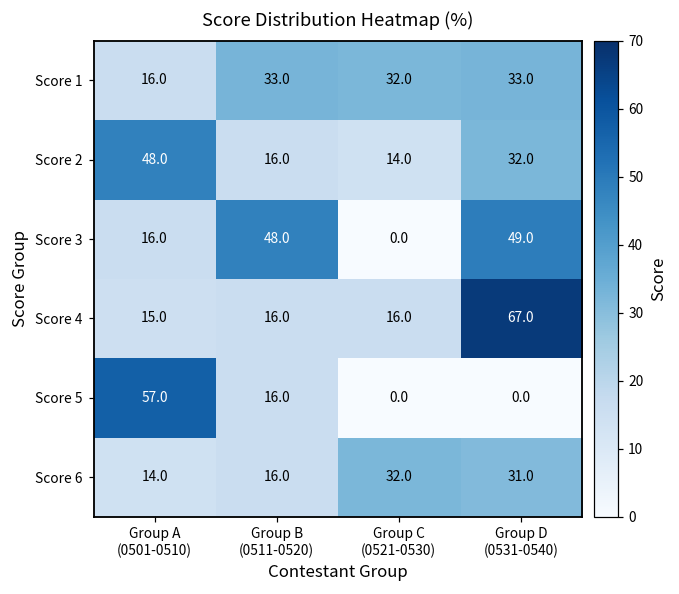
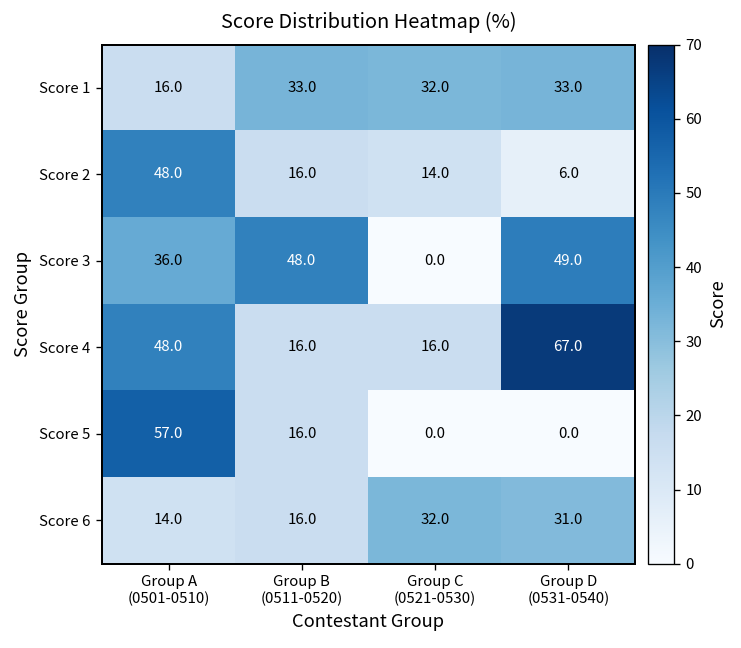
Score 2, Group D (0531-0540): 32.0 -> 6.0
Score 3, Group A (0501-0510): 16.0 -> 36.0
Score 4, Group A (0501-0510): 15.0 -> 48.0
